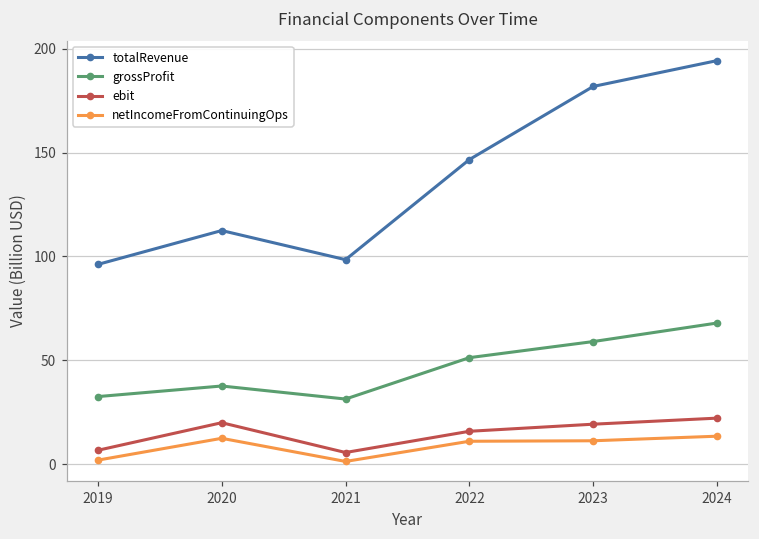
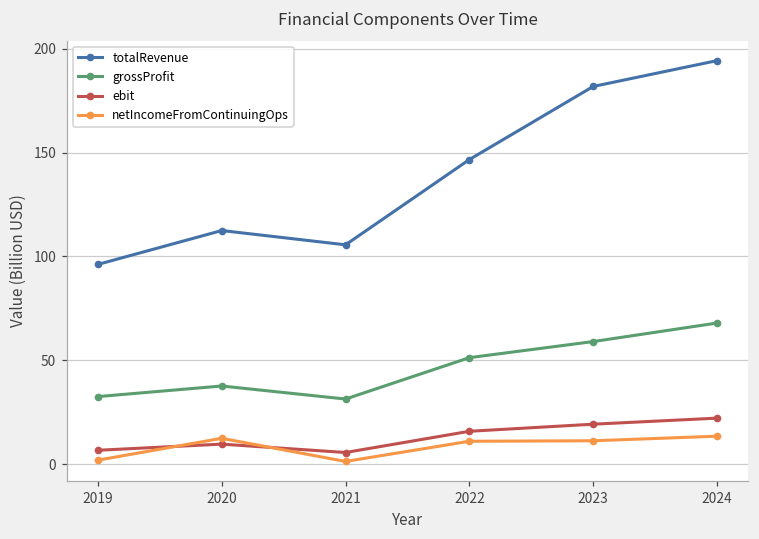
ebit, 2020: 20 -> 10
totalRevenue, 2021: 98 -> 106
